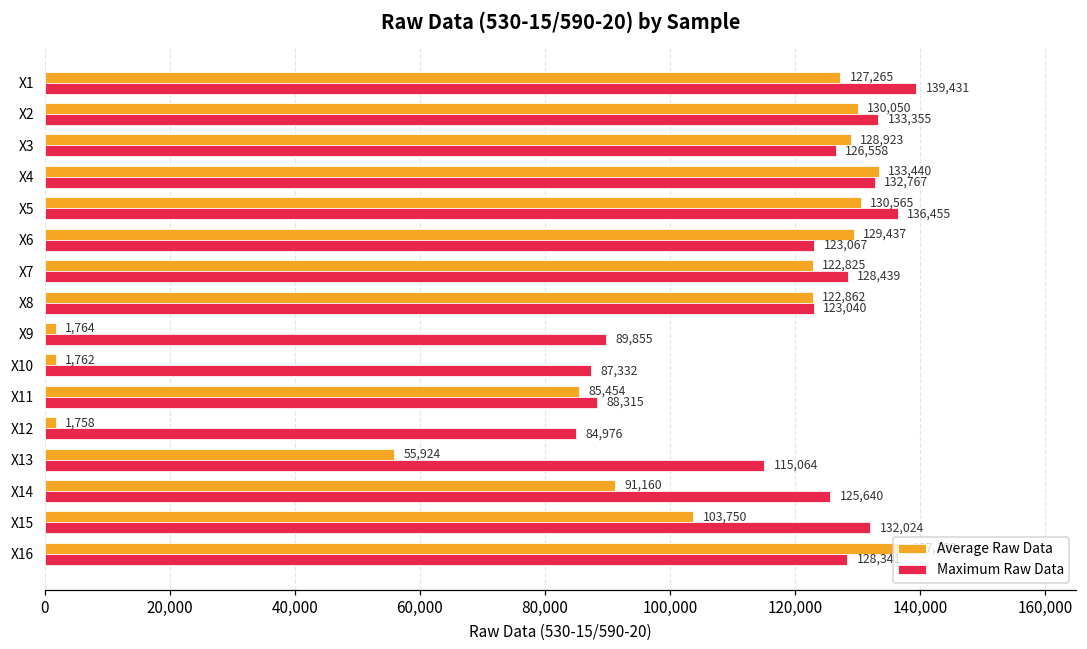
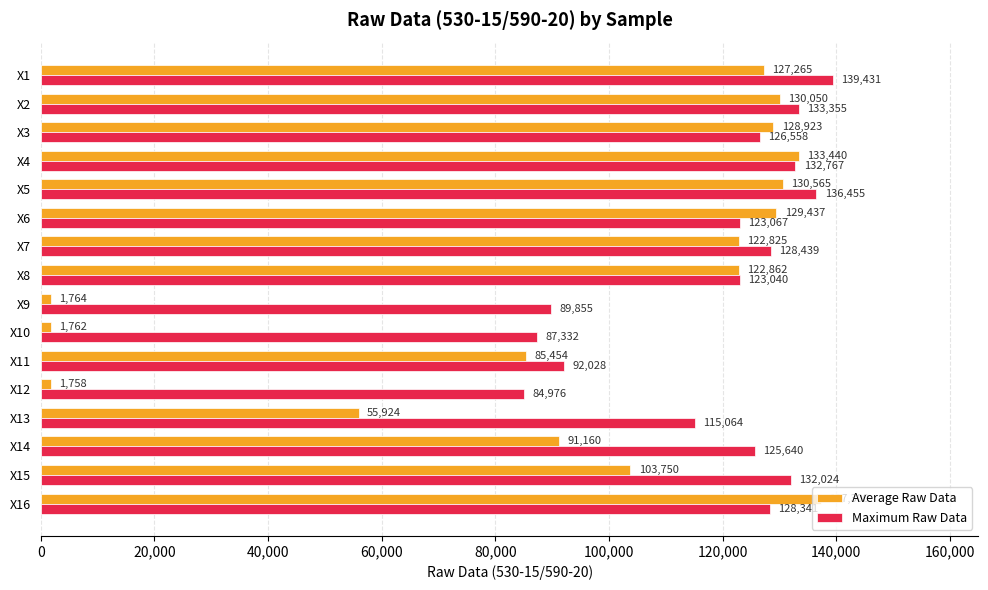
Maximum Raw Data, X11: 88,315 -> 92,028
